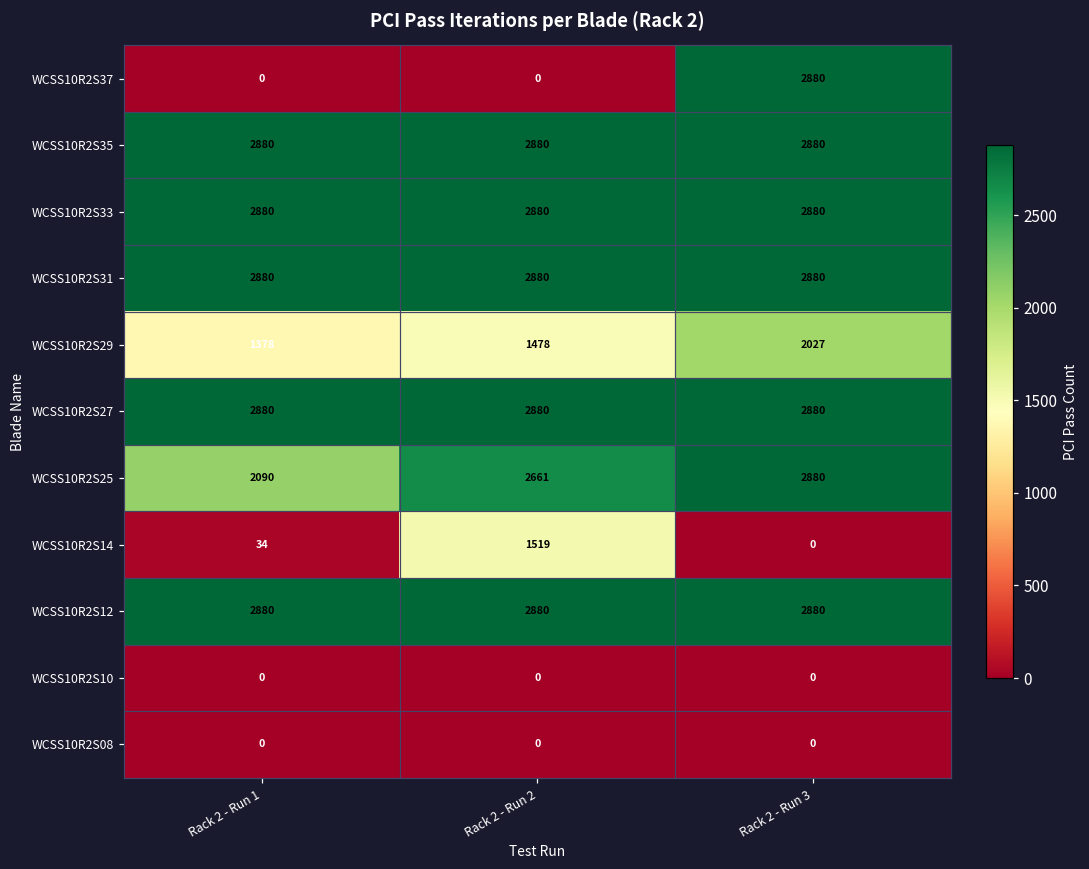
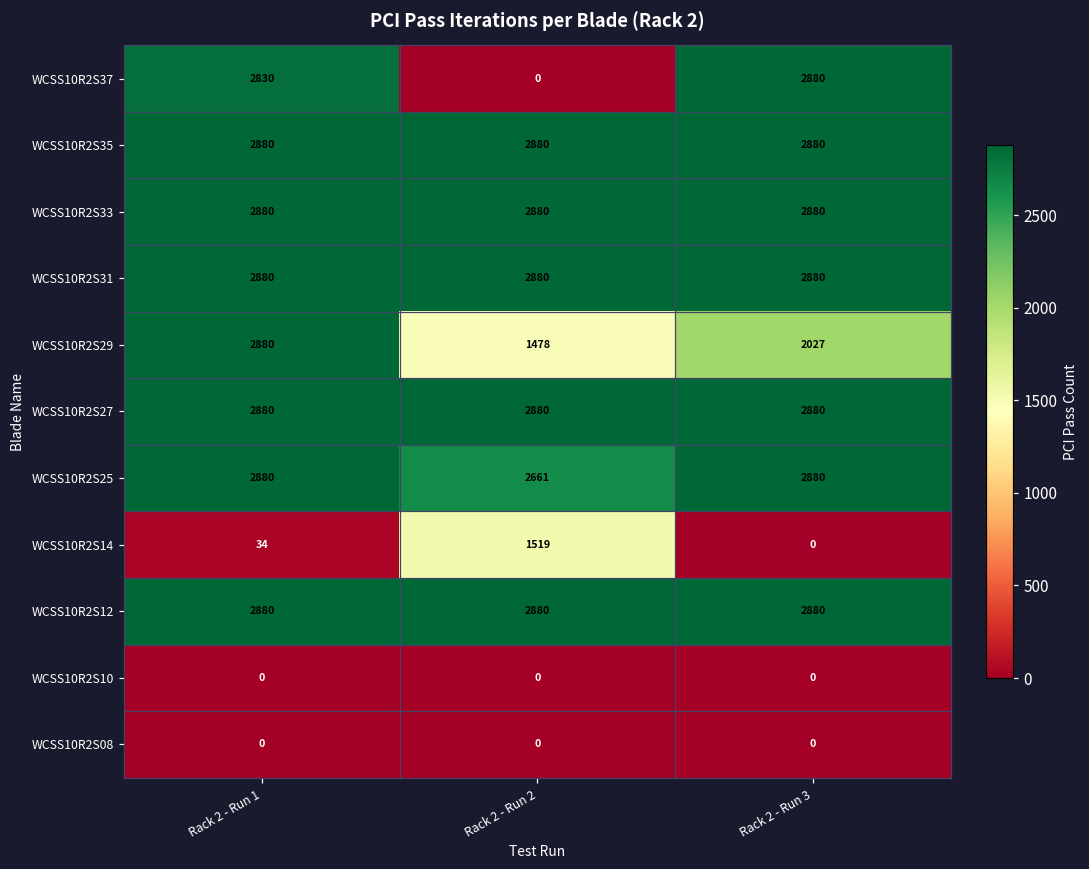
WCSS10R2S37, Rack 2 - Run 1: 0 -> 2830
WCSS10R2S29, Rack 2 - Run 1: 1378 -> 2880
WCSS10R2S25, Rack 2 - Run 1: 2090 -> 2880
